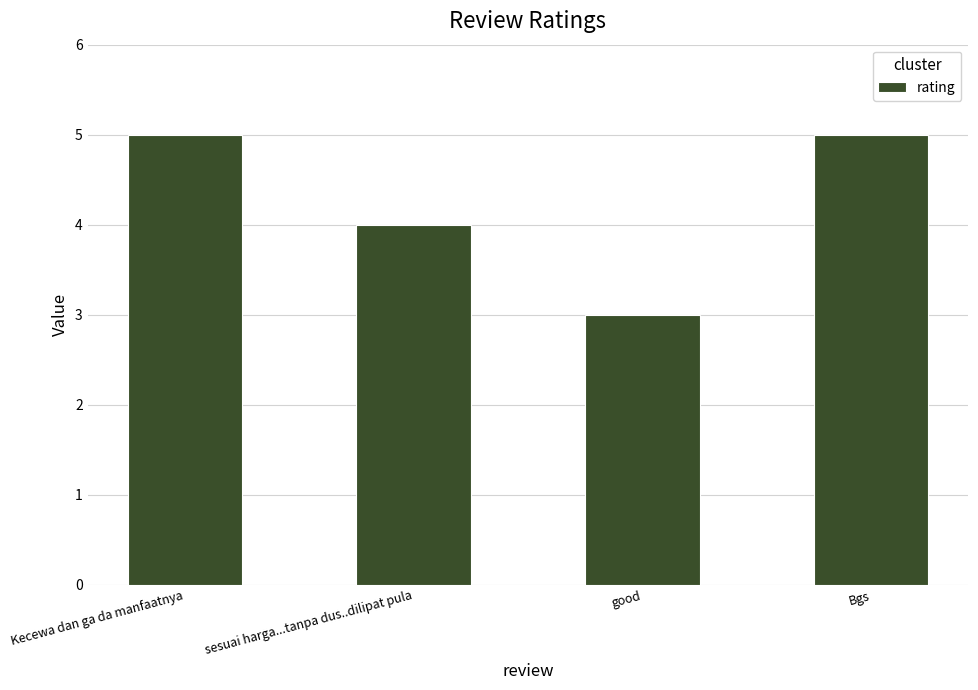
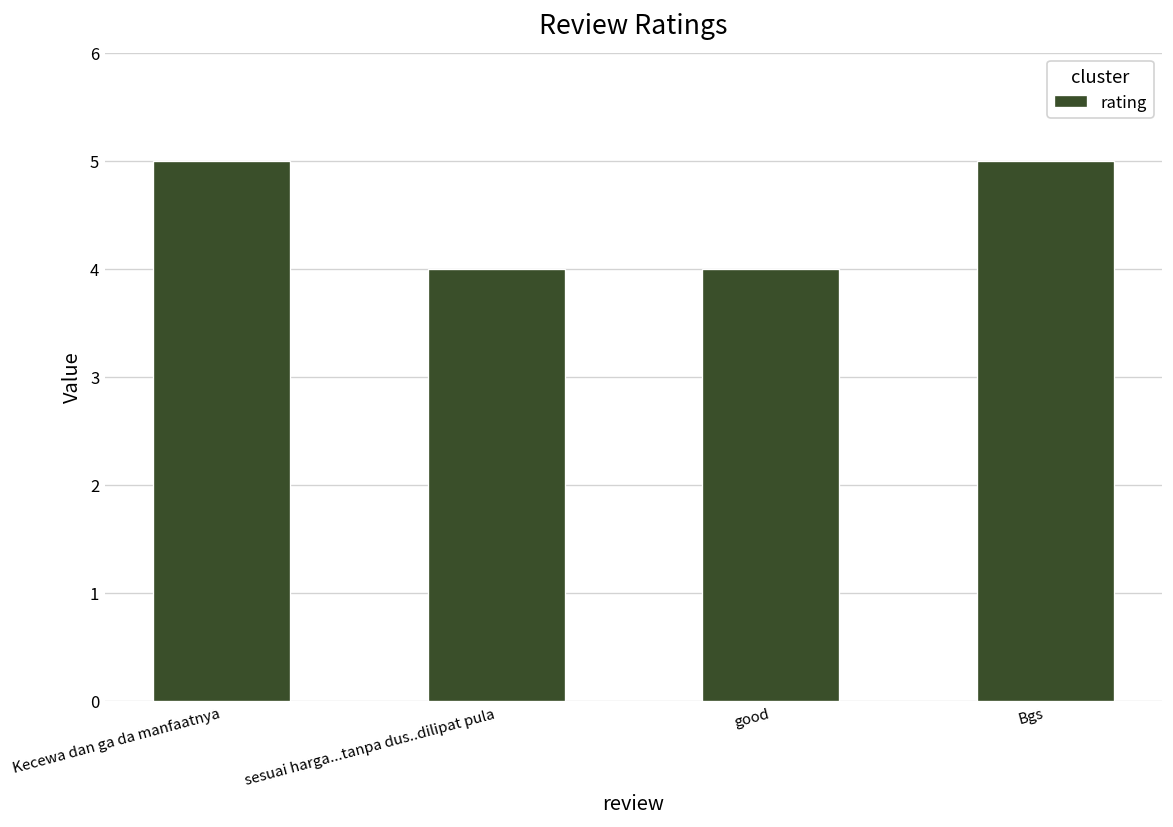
good: 3 -> 4
